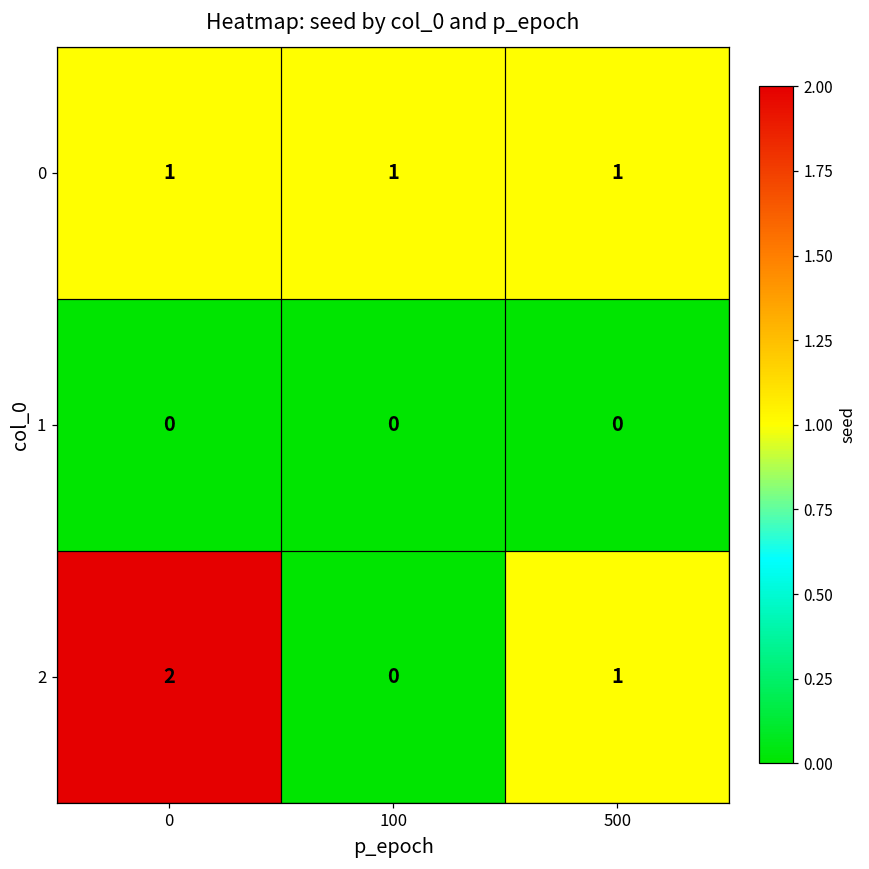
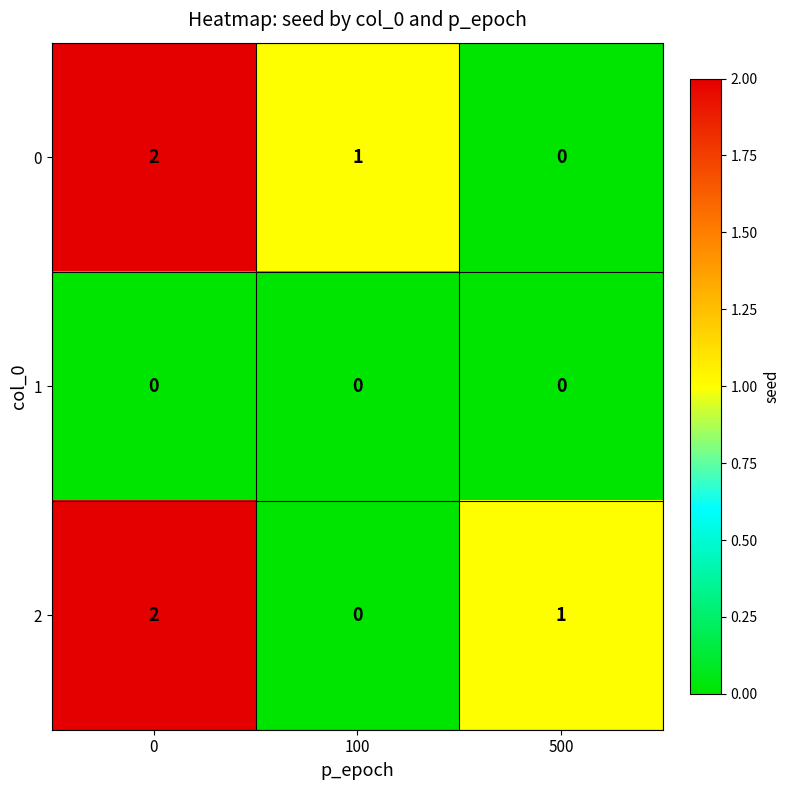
0, 0: 1 -> 2
0, 500: 1 -> 0
